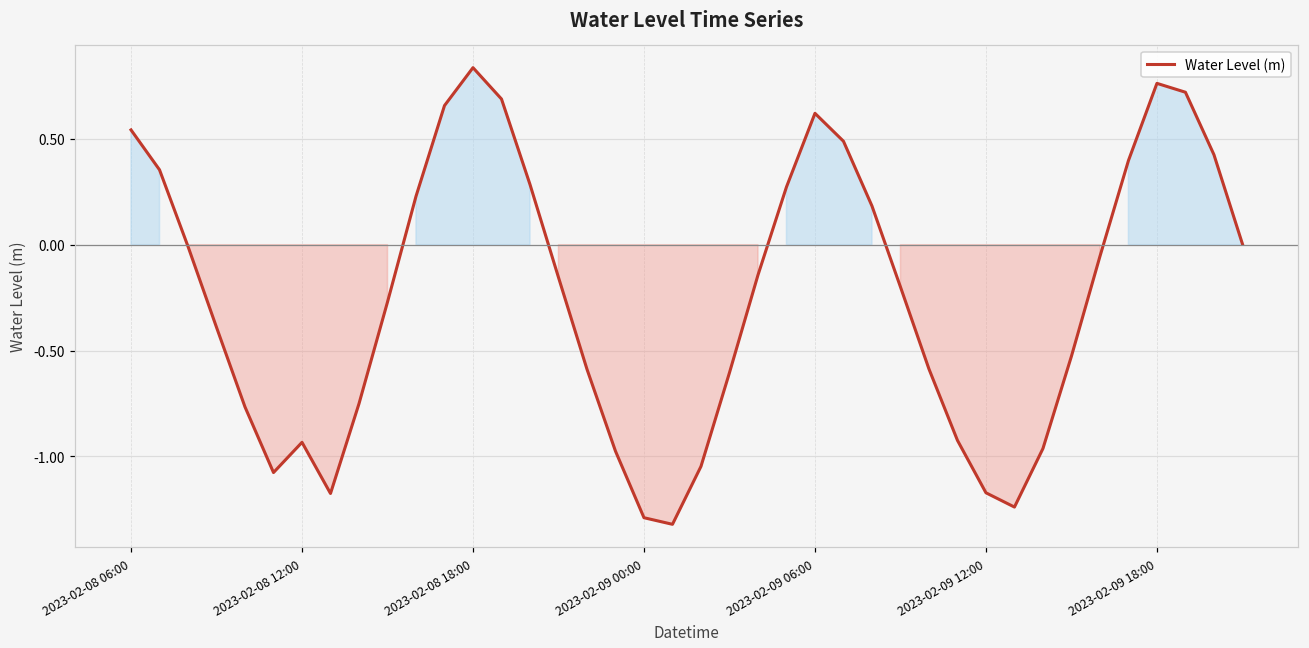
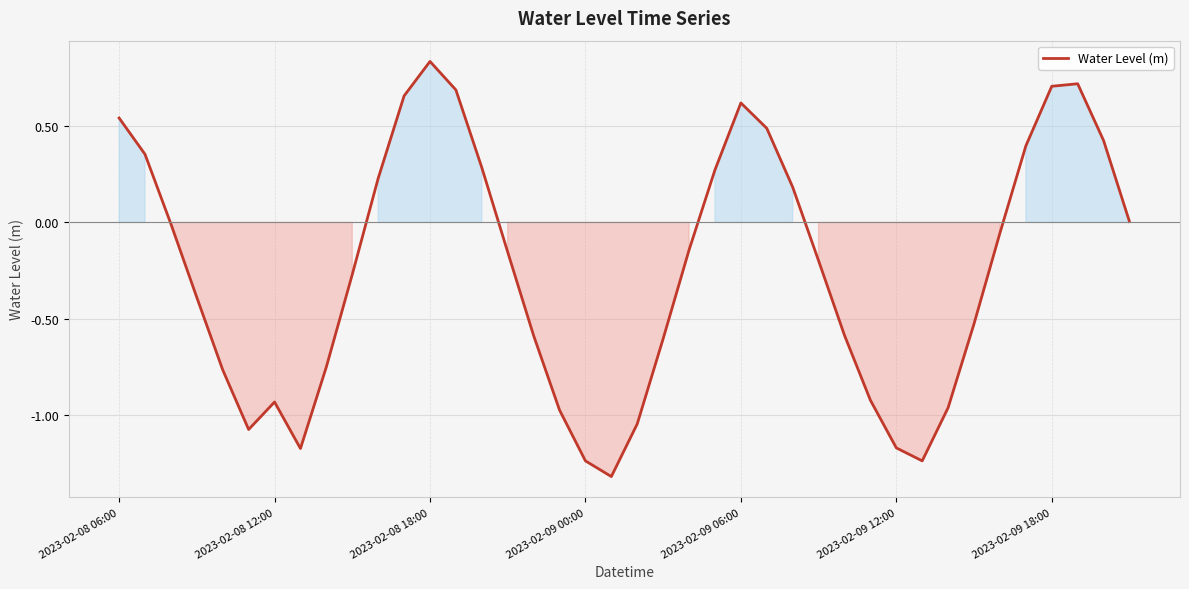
2023-02-09 00:00: -1.29 -> -1.24
2023-02-09 18:00: 0.76 -> 0.71
